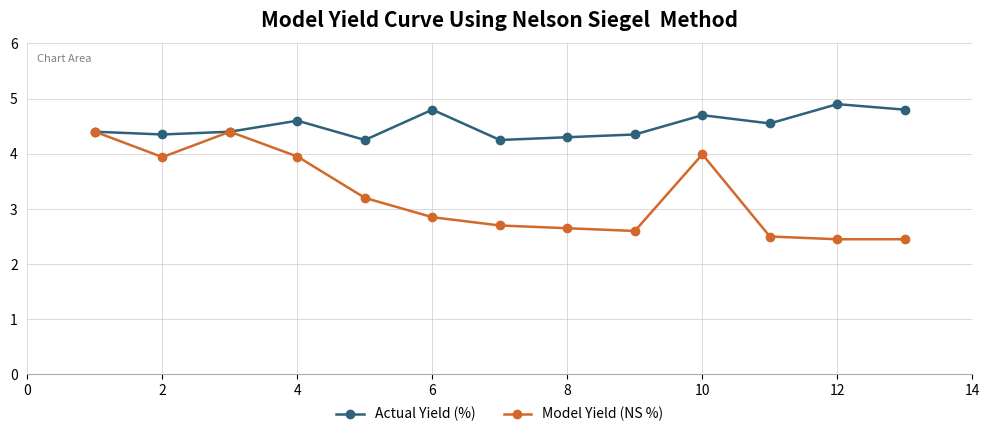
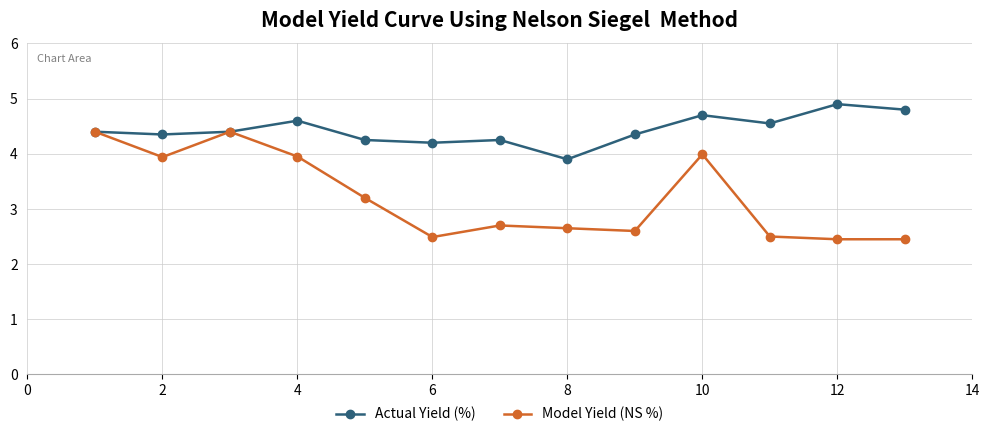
Actual Yield (%), 6: 4.8 -> 4.2
Model Yield (NS %), 6: 2.9 -> 2.5
Actual Yield (%), 8: 4.3 -> 3.9
